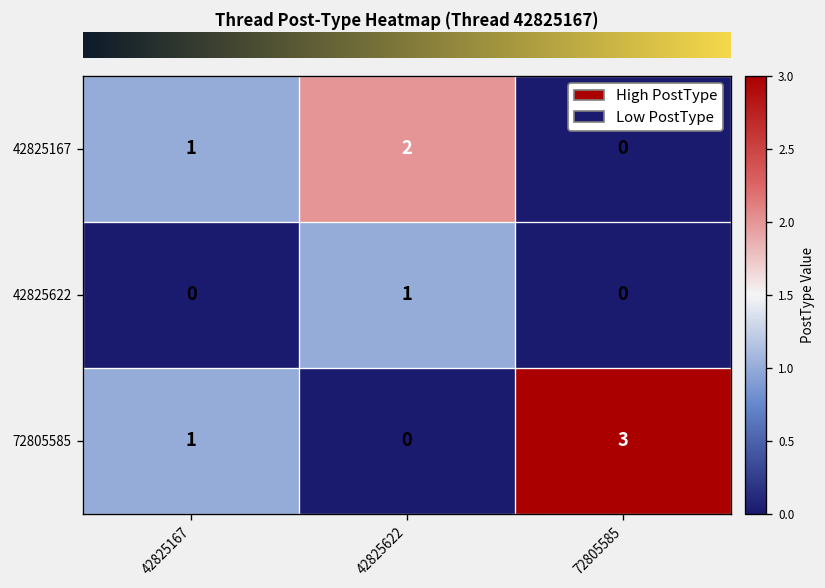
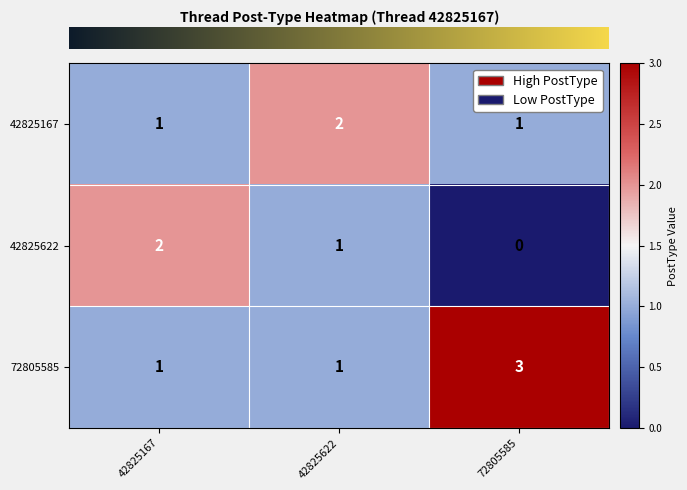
42825167, 72805585: 0 -> 1
42825622, 42825167: 0 -> 2
72805585, 42825622: 0 -> 1
